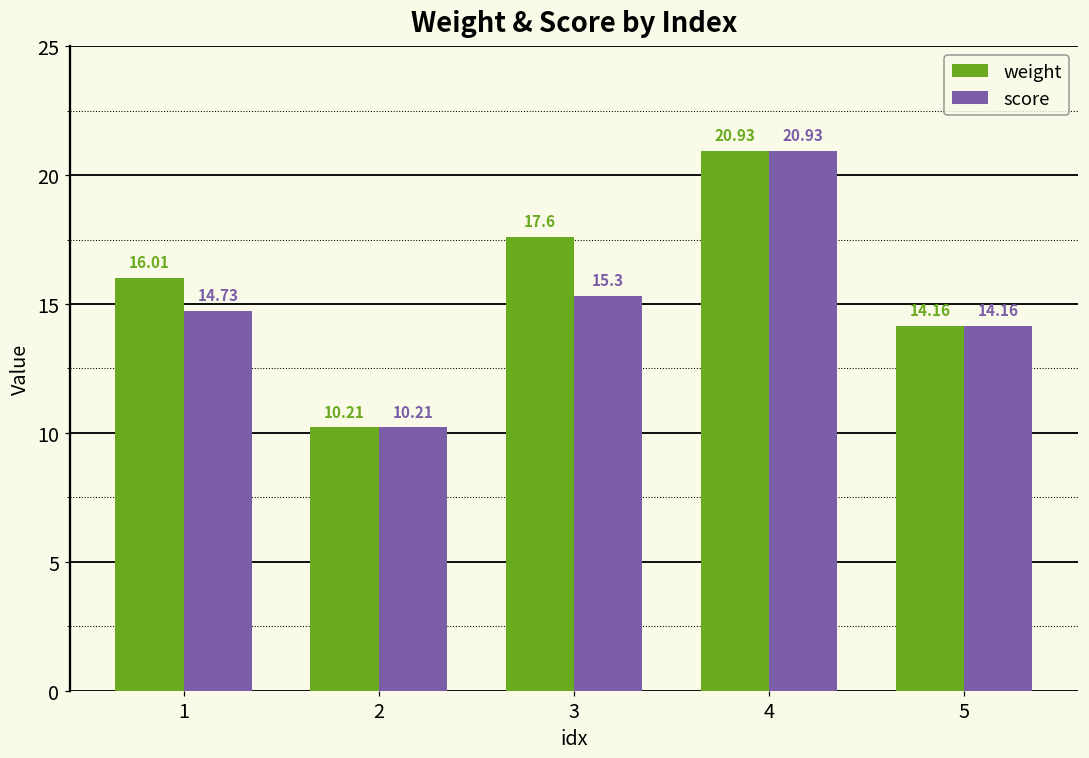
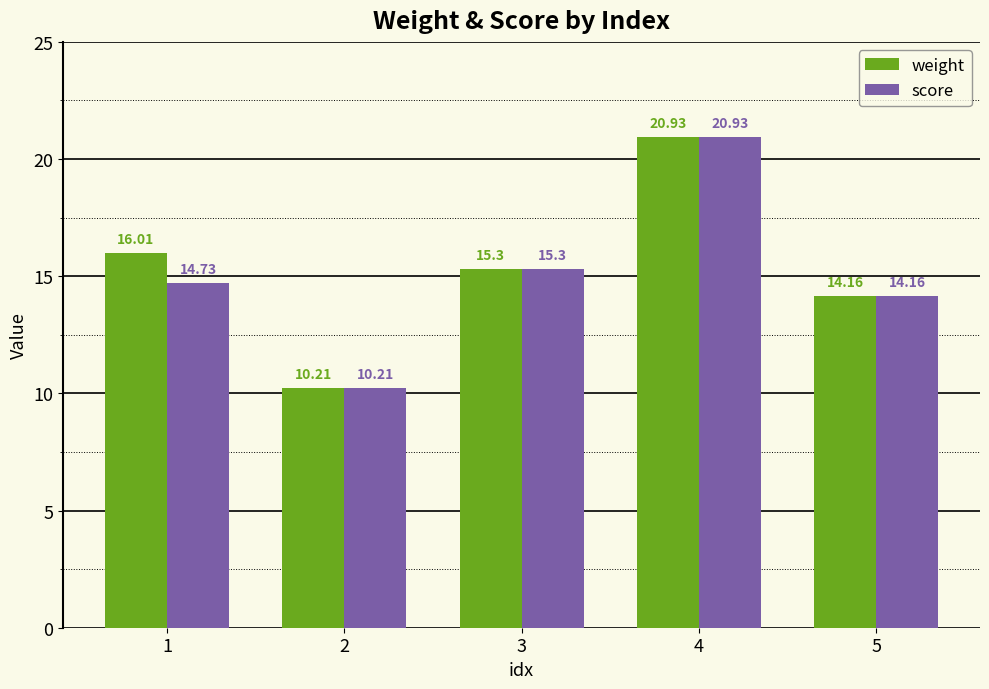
weight, 3: 17.6 -> 15.3
